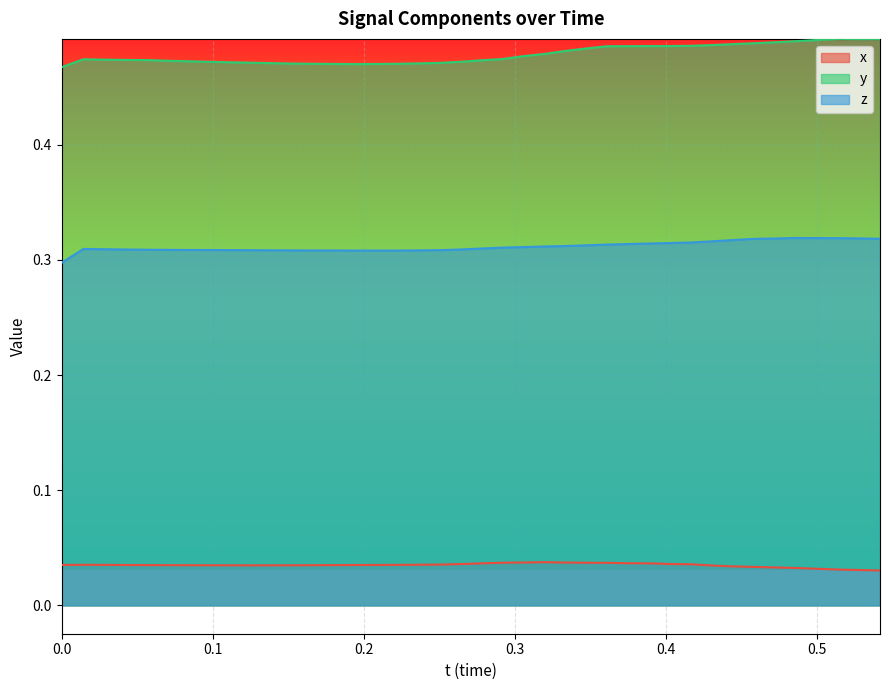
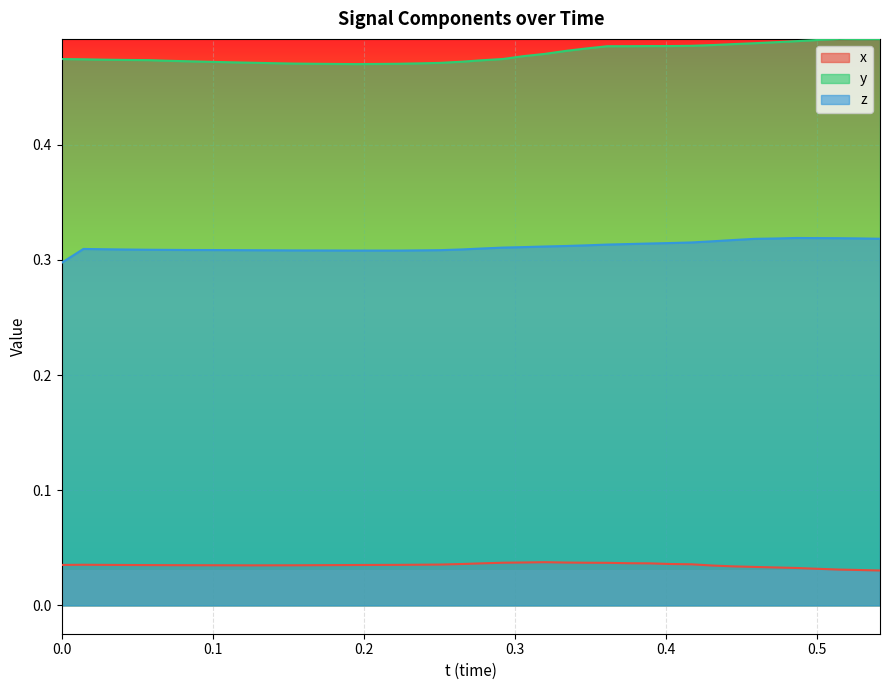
y, 0.0: 0.467 -> 0.474
